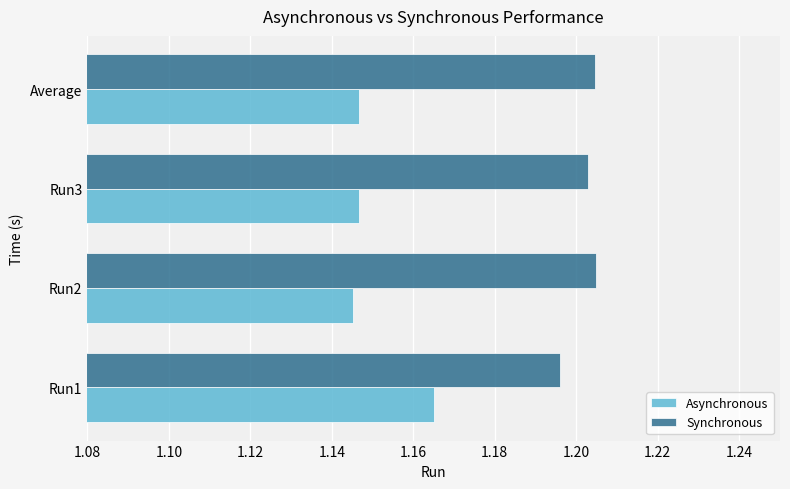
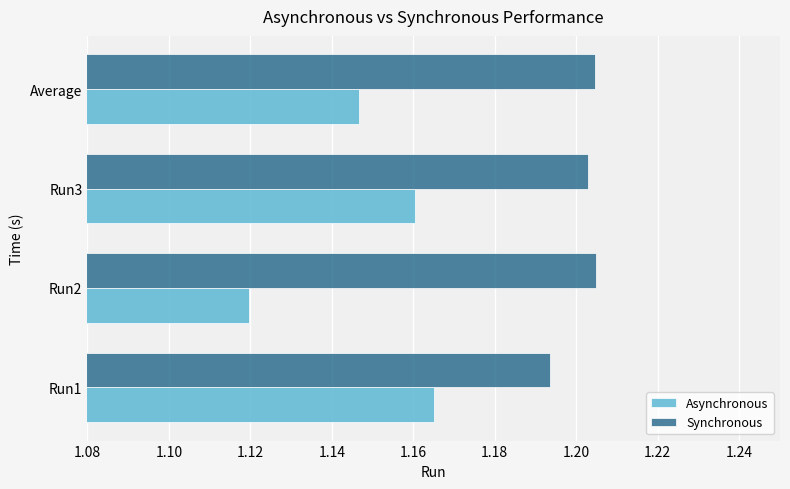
Asynchronous, Run3: 1.147 -> 1.160
Asynchronous, Run2: 1.145 -> 1.120
Synchronous, Run1: 1.196 -> 1.194
